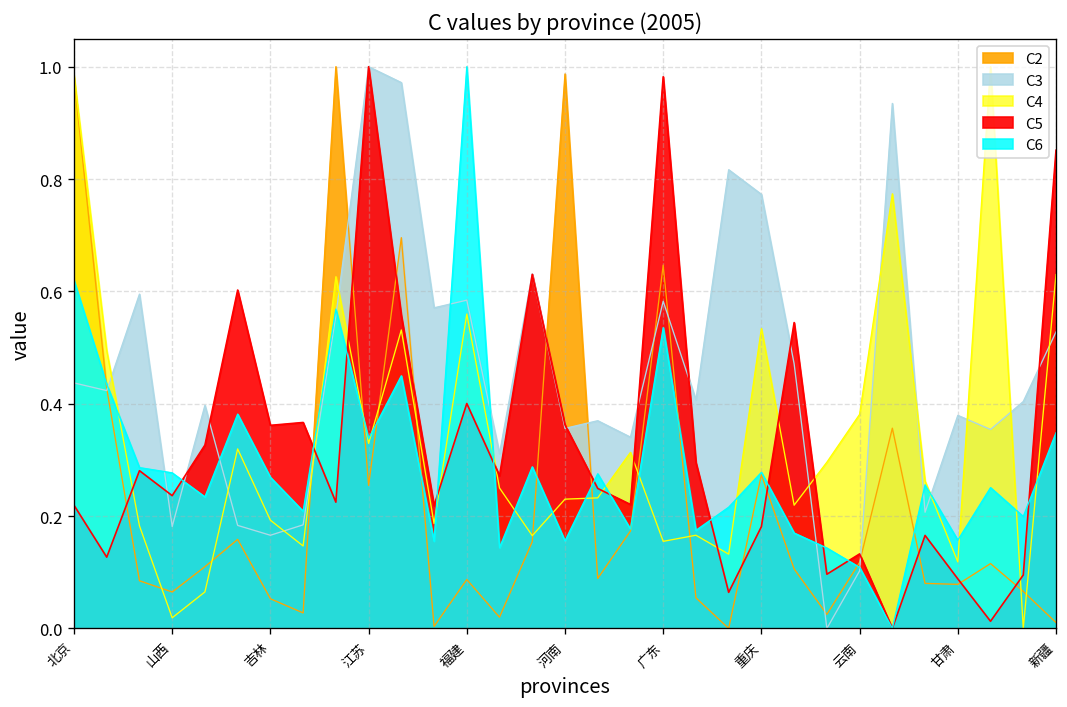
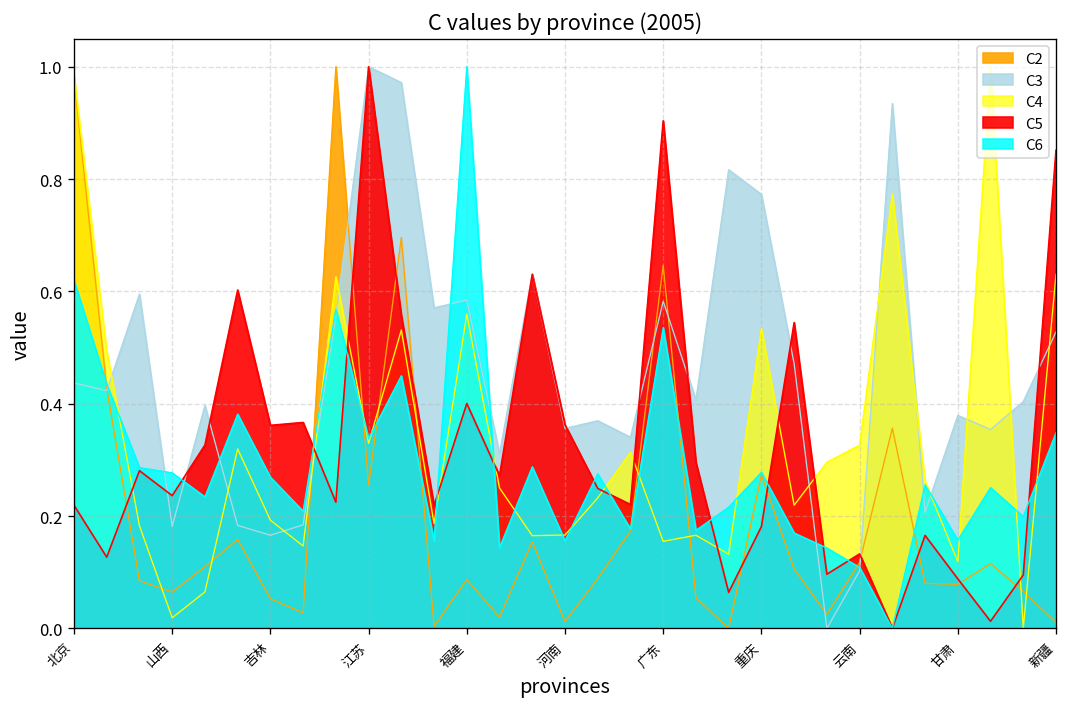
C2, 河南: 0.99 -> 0.01
C4, 河南: 0.23 -> 0.17
C5, 广东: 0.98 -> 0.90
C4, 云南: 0.38 -> 0.33
